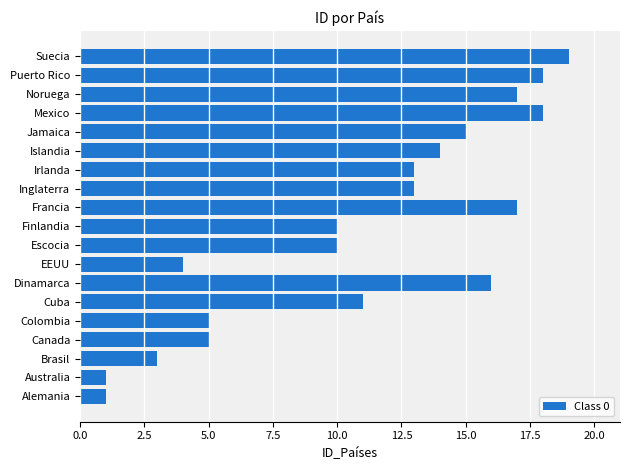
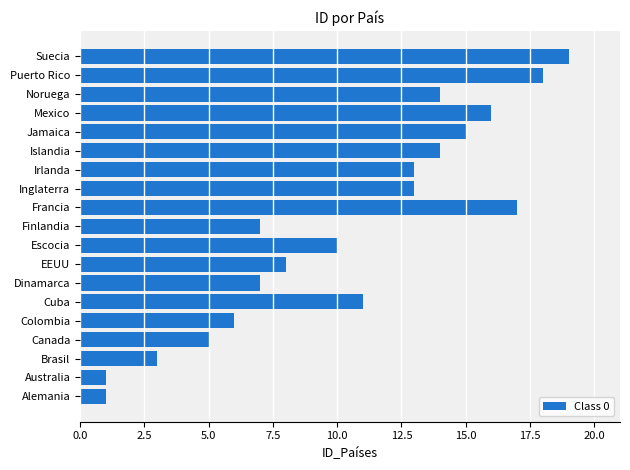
Noruega: 17 -> 14
Mexico: 18 -> 16
Finlandia: 10 -> 7
EEUU: 4 -> 8
Dinamarca: 16 -> 7
Colombia: 5 -> 6
